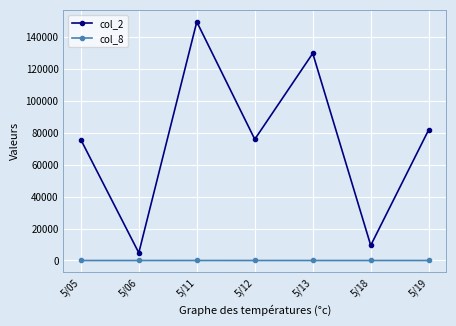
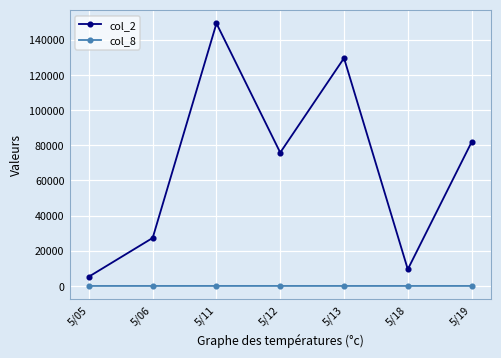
col_2, 5/05: 76000 -> 5000
col_2, 5/06: 5000 -> 27000
